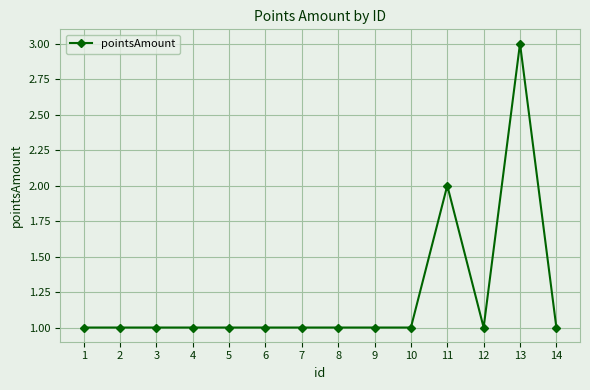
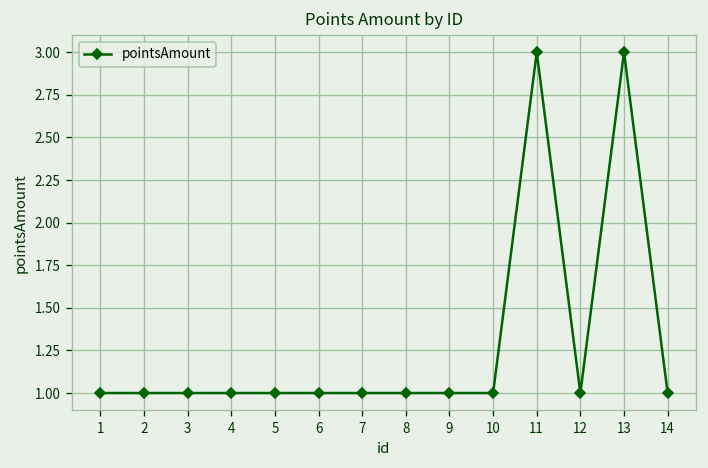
11: 2 -> 3
